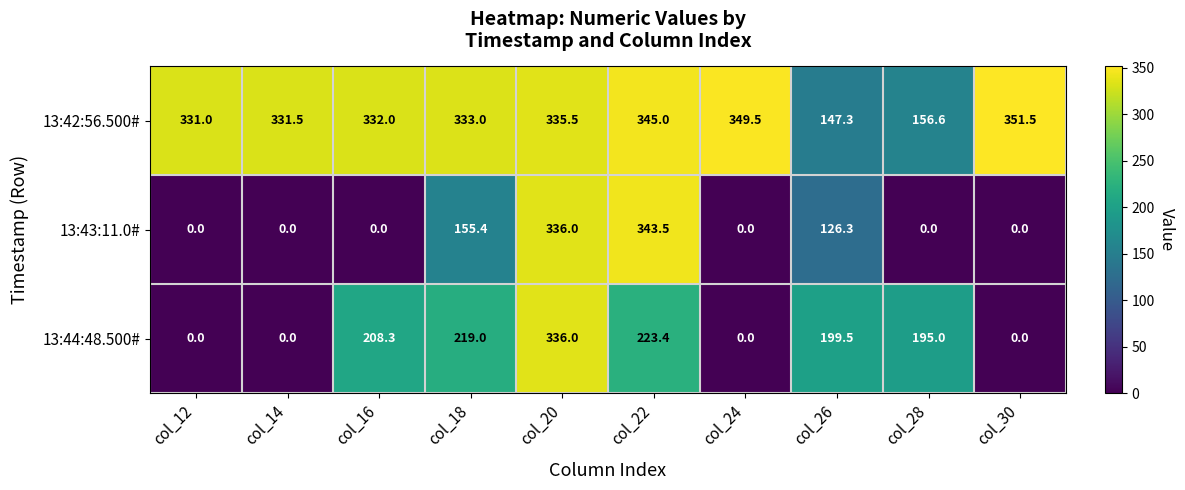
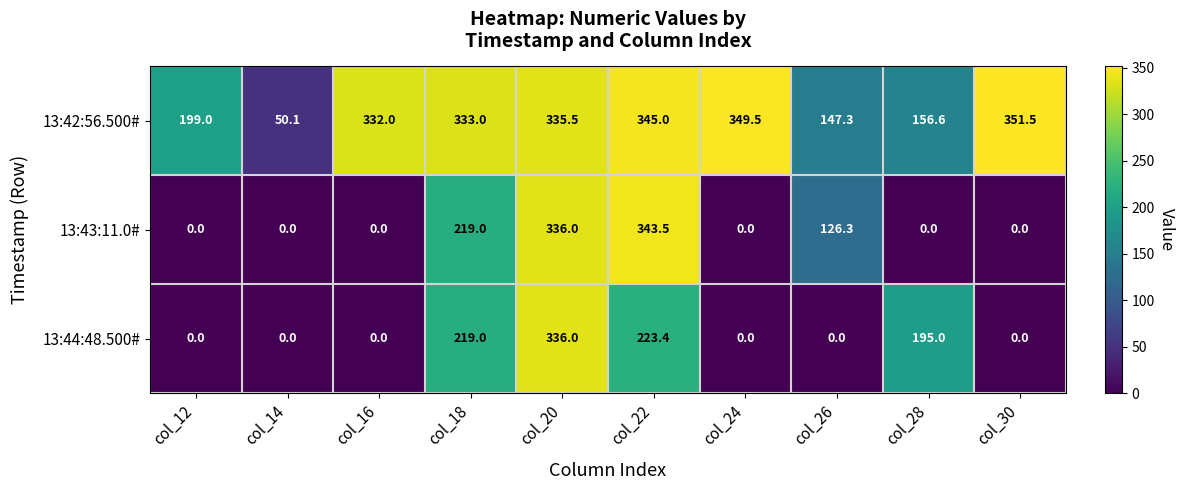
13:42:56.500#, col_12: 331.0 -> 199.0
13:42:56.500#, col_14: 331.5 -> 50.1
13:43:11.0#, col_18: 155.4 -> 219.0
13:44:48.500#, col_16: 208.3 -> 0.0
13:44:48.500#, col_26: 199.5 -> 0.0
